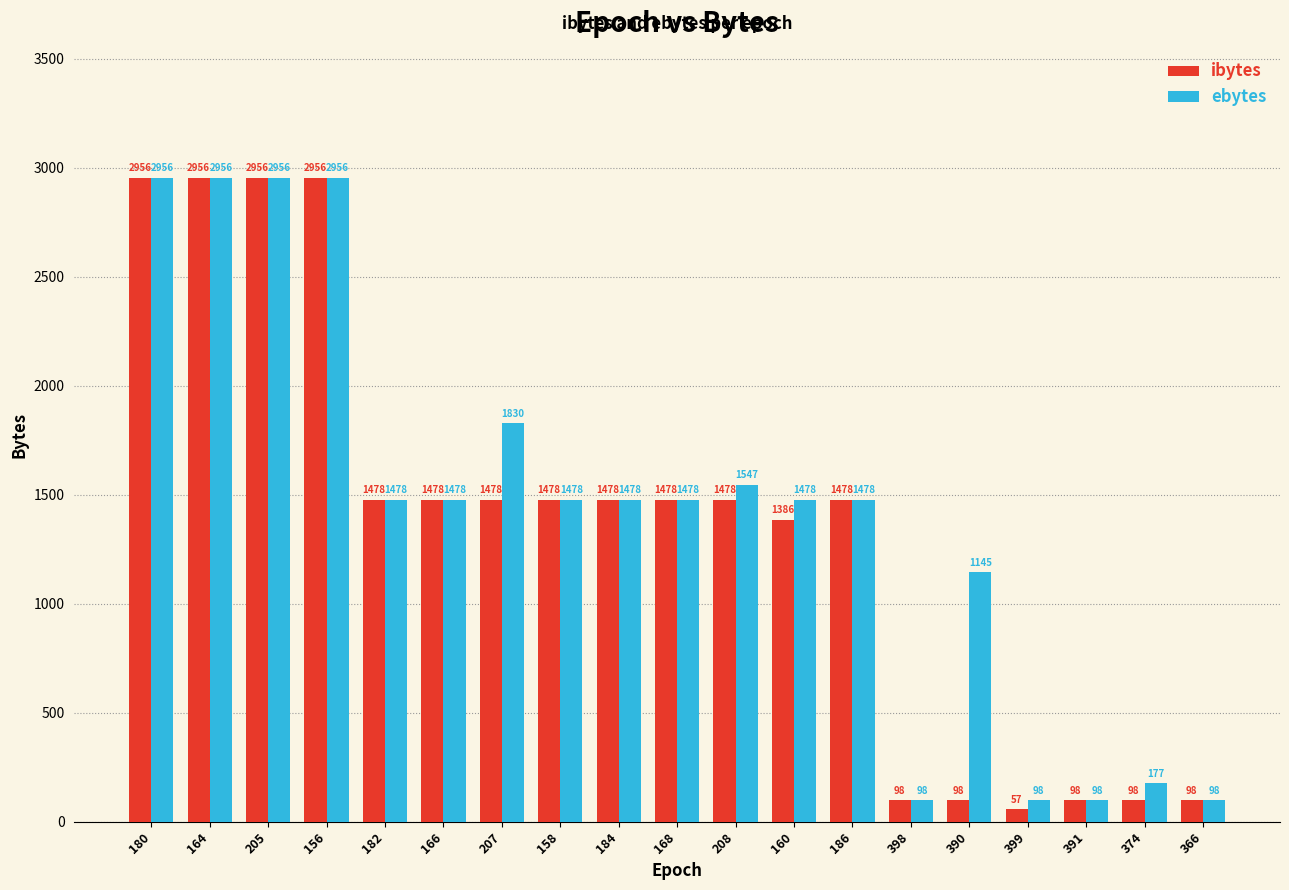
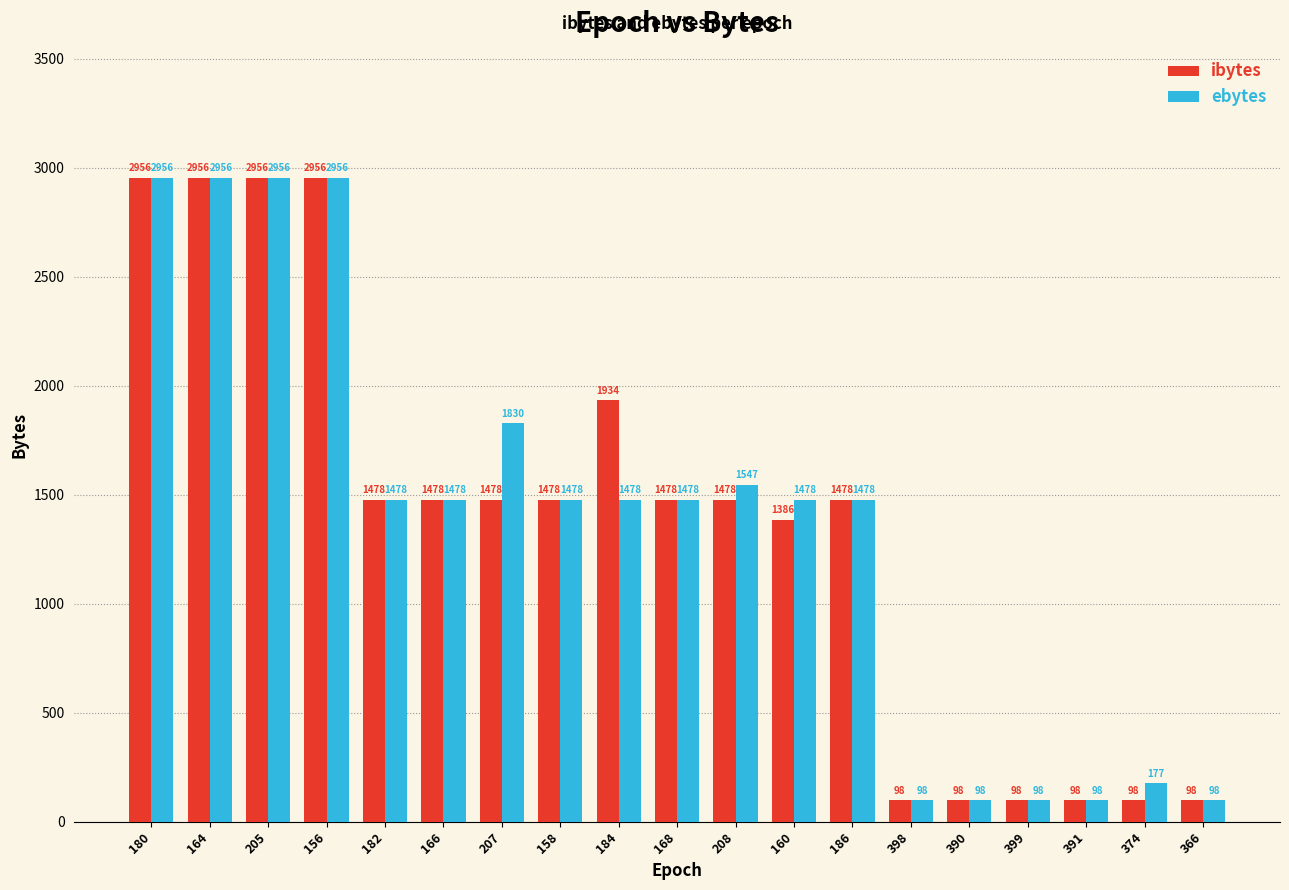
ibytes, 184: 1478 -> 1934
ebytes, 390: 1145 -> 98
ibytes, 399: 57 -> 98
